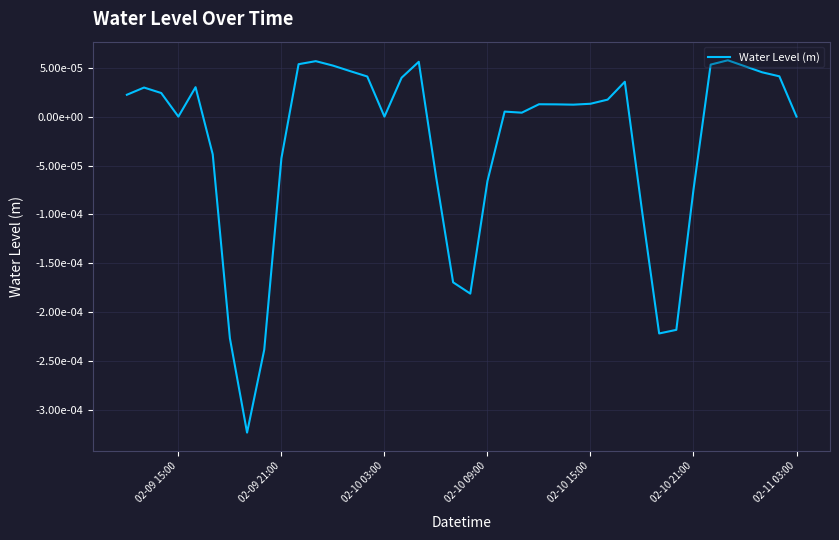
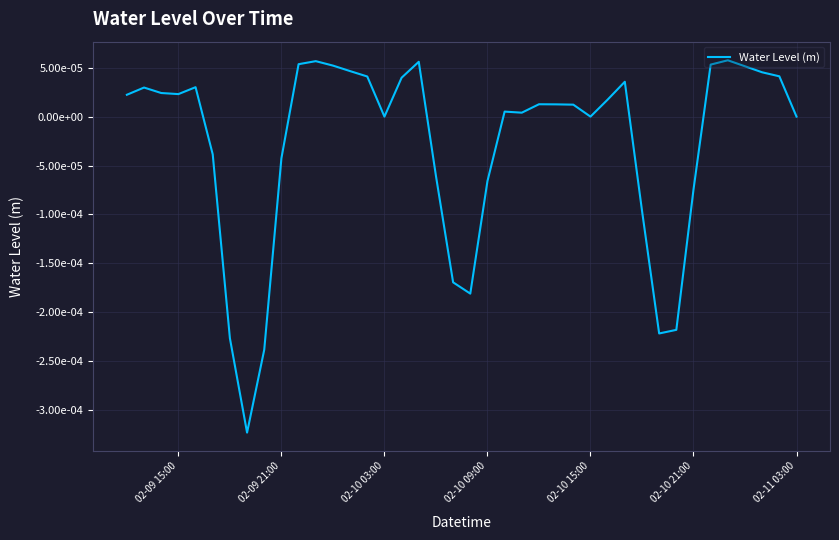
02-09 15:00: 0.00000 -> 0.00002
02-10 15:00: 0.00001 -> 0.00000
